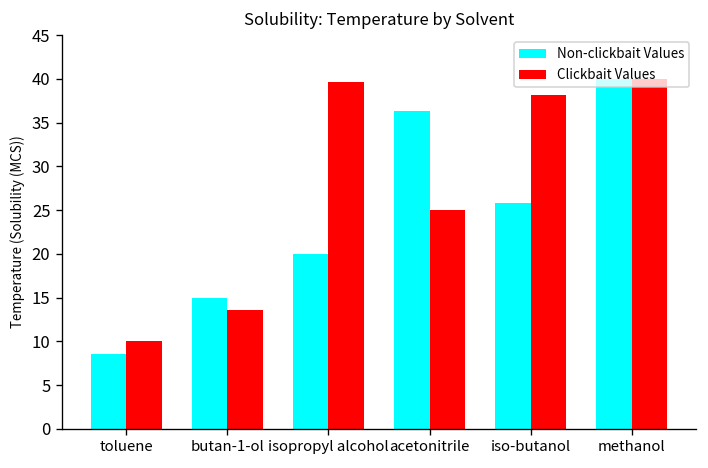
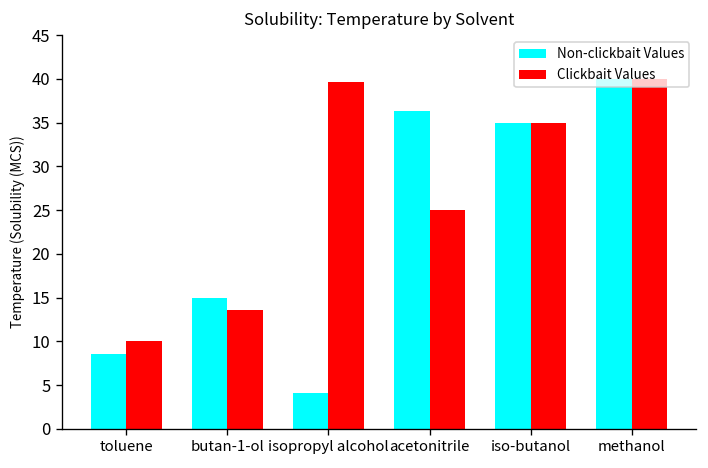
Non-clickbait Values, isopropyl alcohol: 20 -> 4
Non-clickbait Values, iso-butanol: 26 -> 35
Clickbait Values, iso-butanol: 38 -> 35
